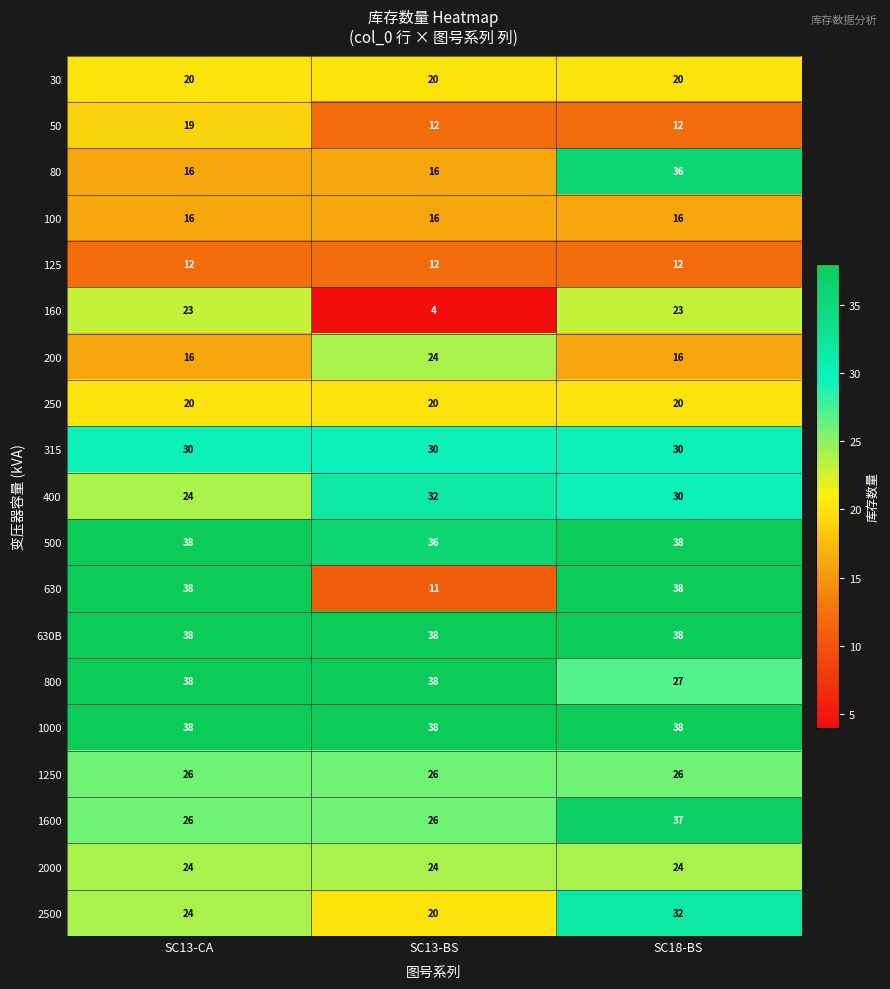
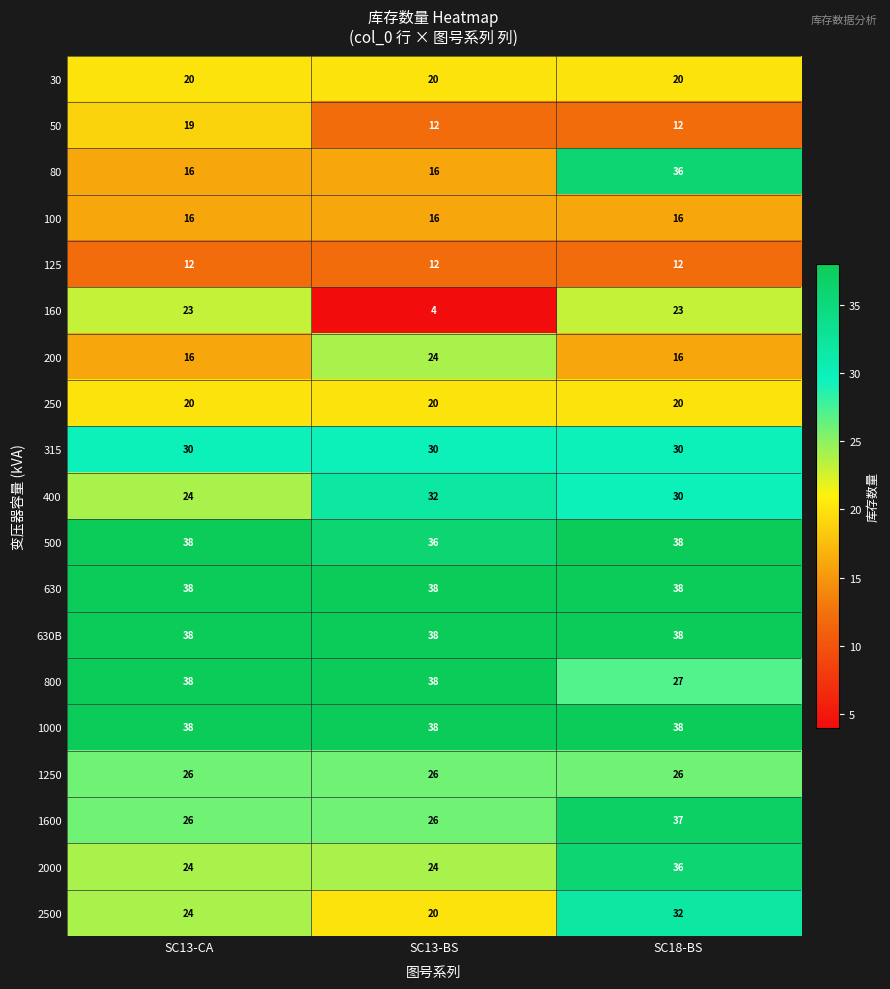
630, SC13-BS: 11 -> 38
2000, SC18-BS: 24 -> 36
